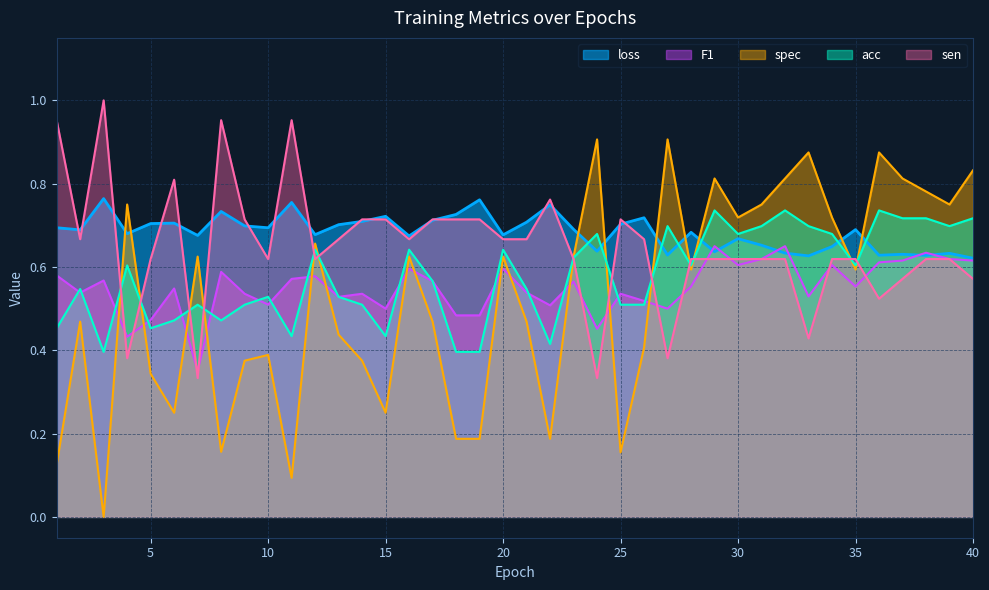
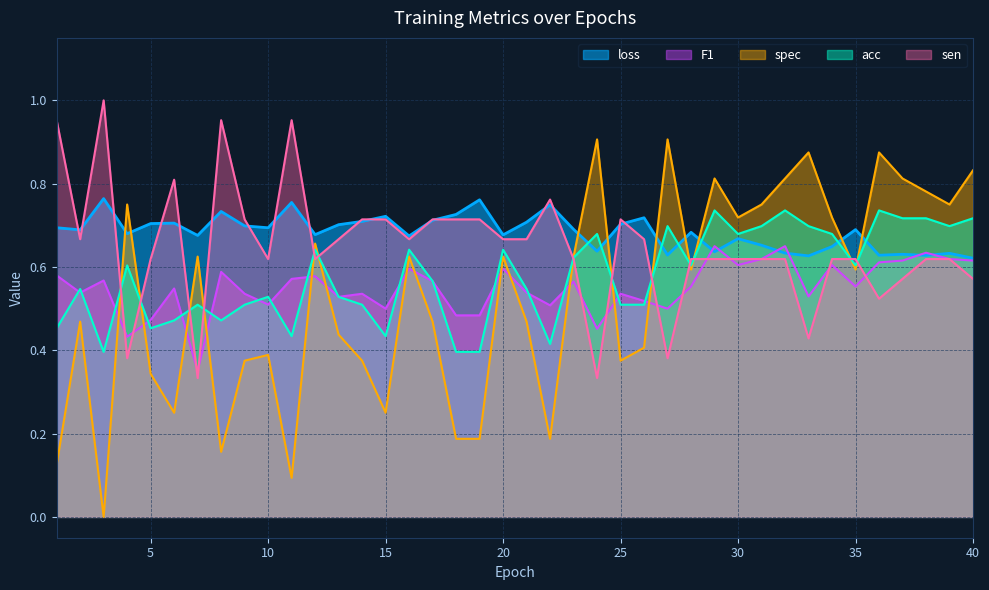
spec, 25: 0.16 -> 0.38
